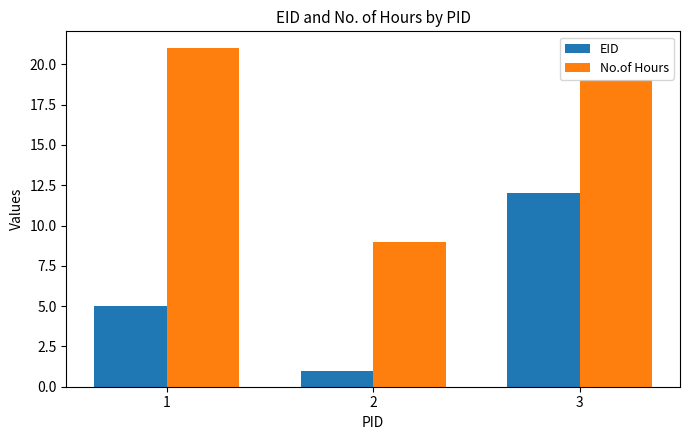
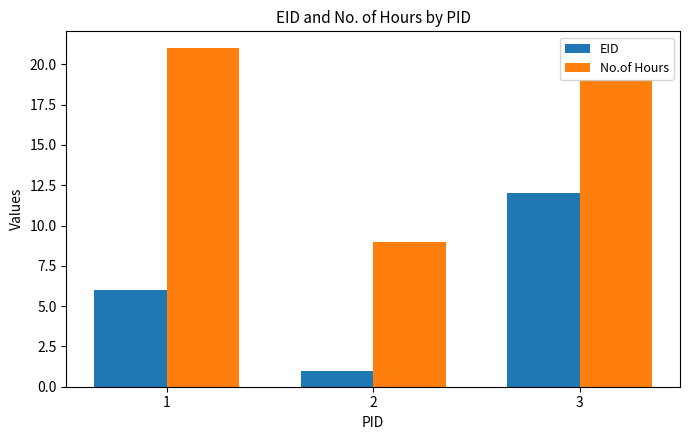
EID, 1: 5 -> 6
